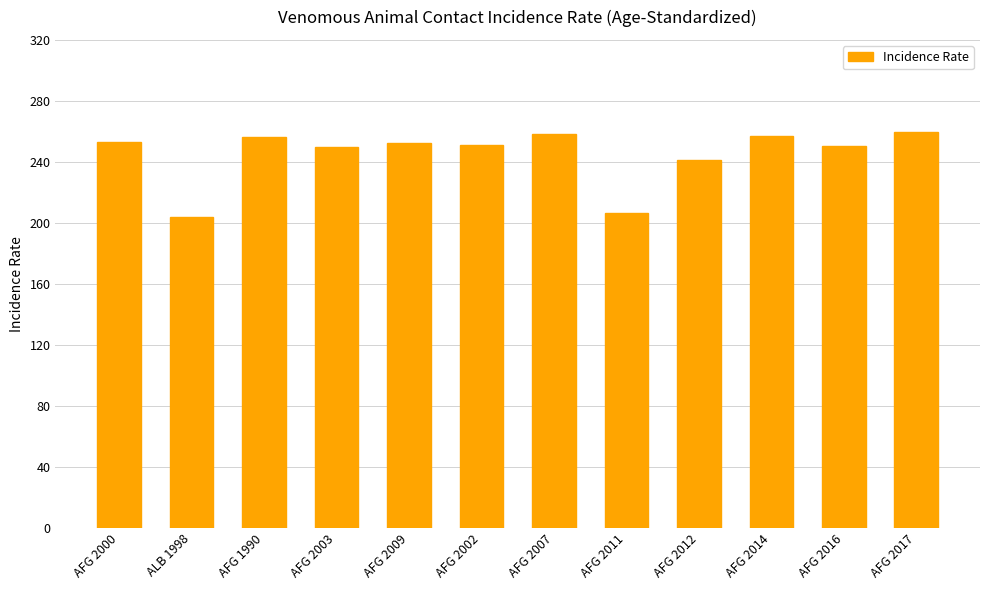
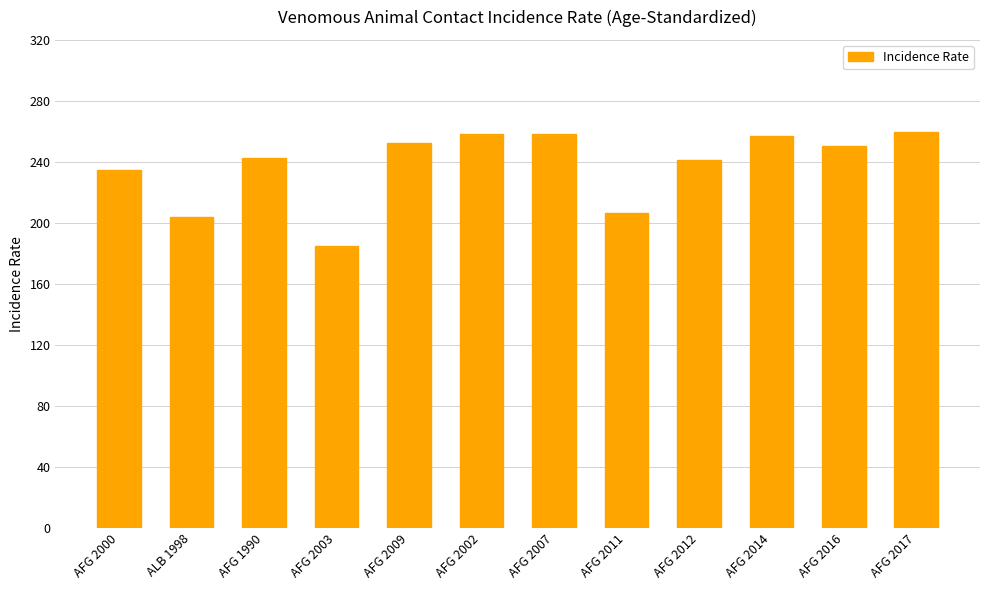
AFG 2000: 253 -> 235
AFG 1990: 257 -> 242
AFG 2003: 249 -> 185
AFG 2002: 251 -> 258
